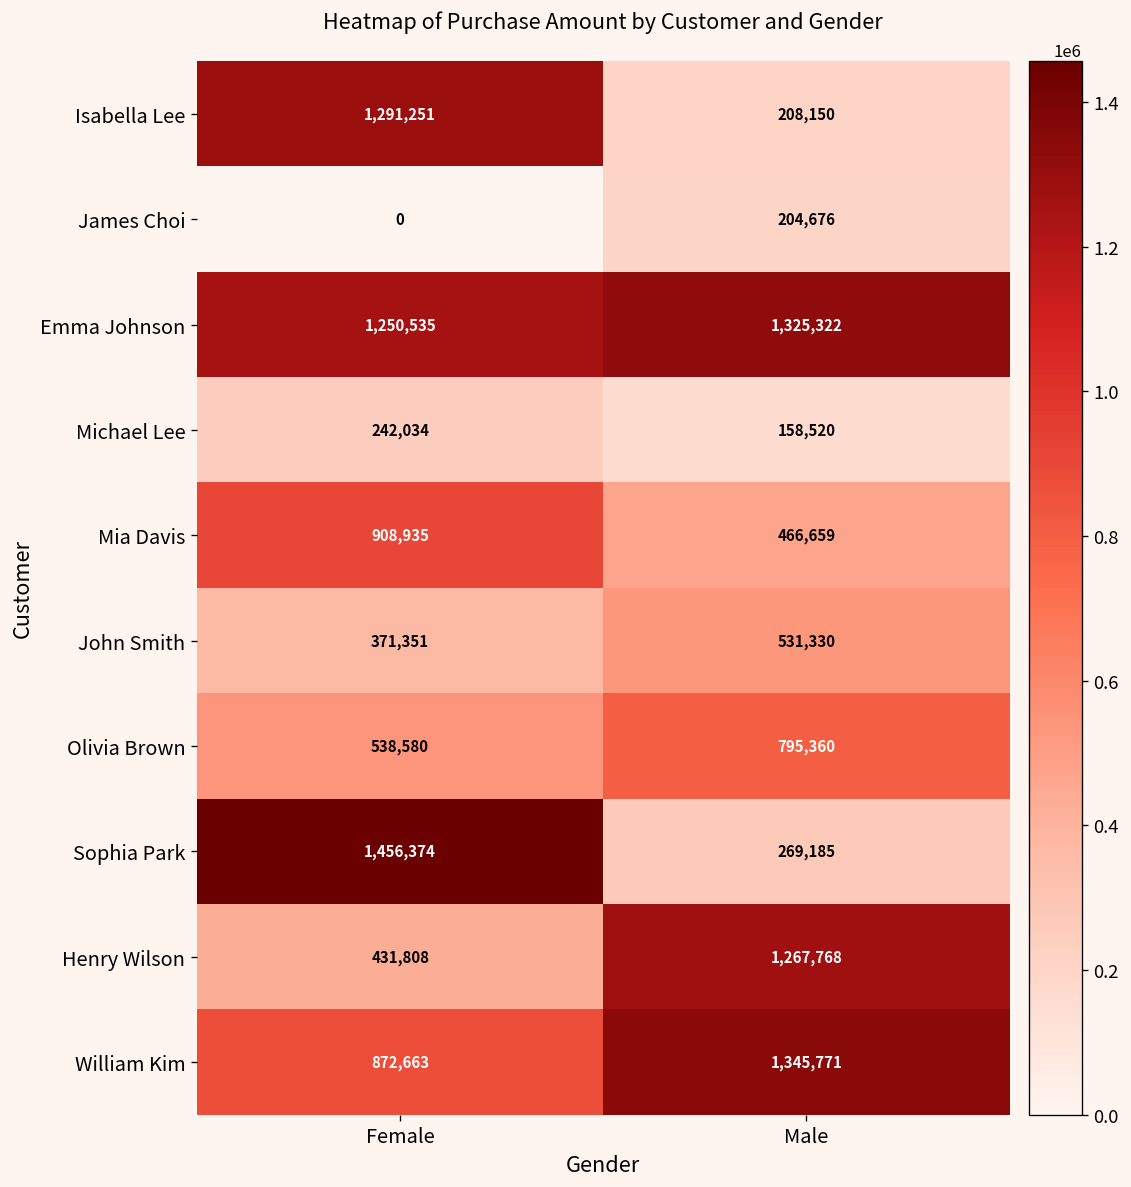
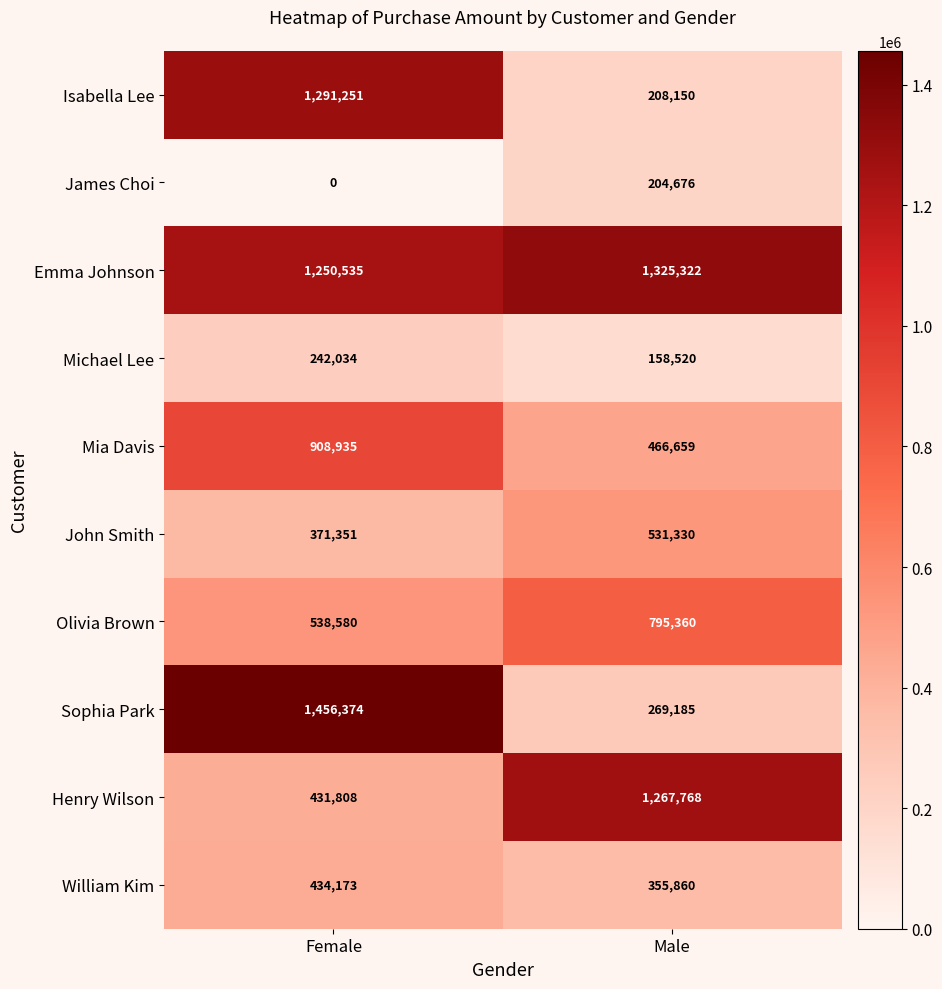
William Kim, Female: 872,663 -> 434,173
William Kim, Male: 1,345,771 -> 355,860
